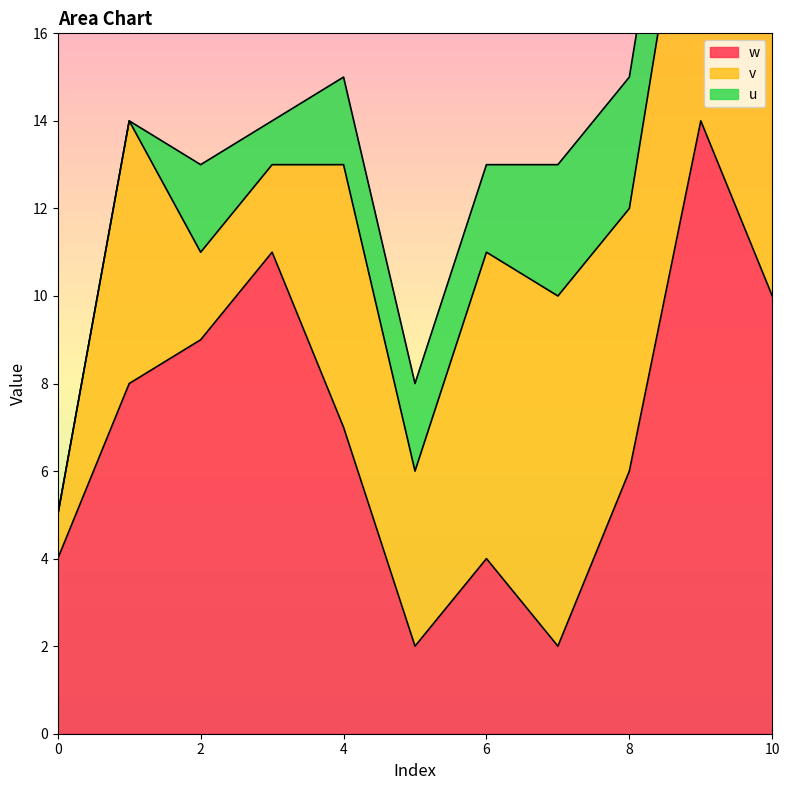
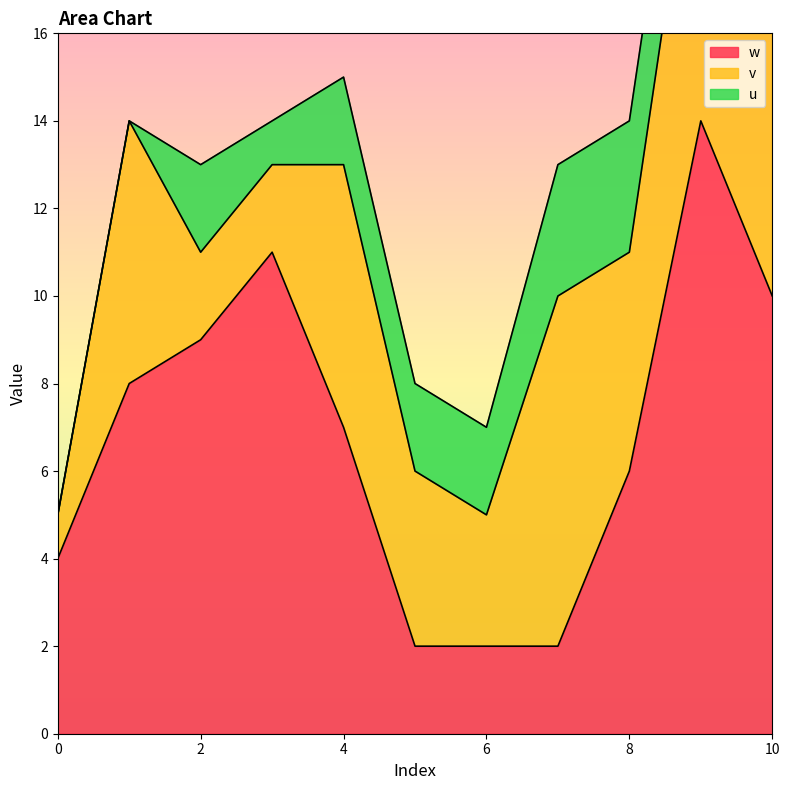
w, 6: 4 -> 2
v, 6: 7 -> 3
v, 8: 6 -> 5
